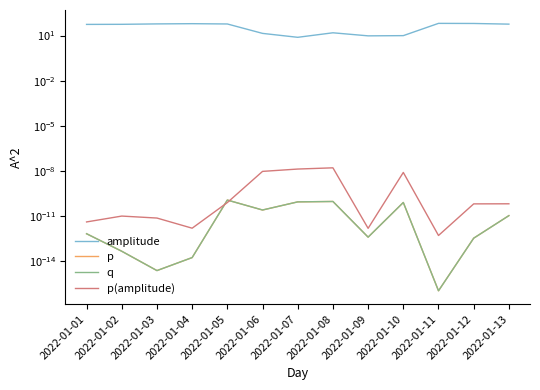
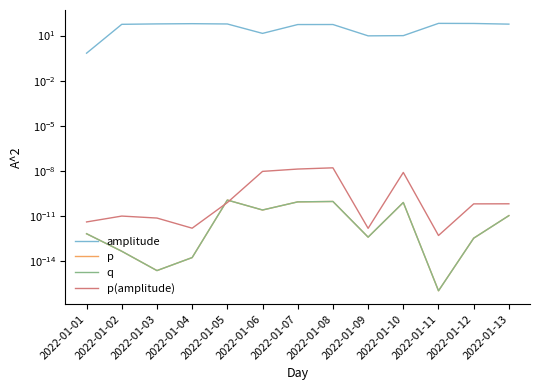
amplitude, 2022-01-01: 50 -> 1
amplitude, 2022-01-07: 10 -> 50
amplitude, 2022-01-08: 20 -> 50
